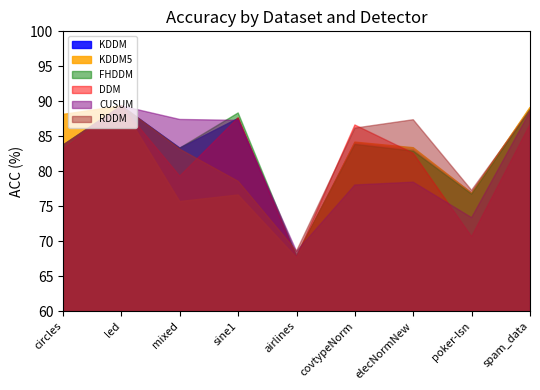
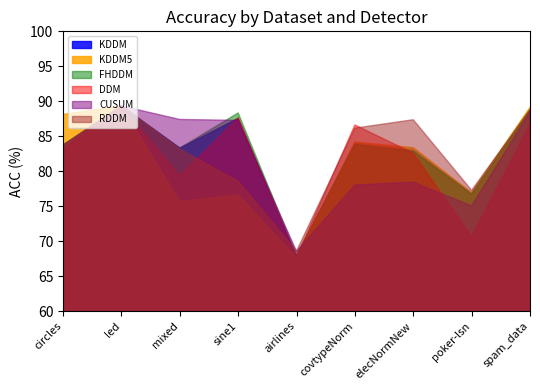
CUSUM, poker-lsn: 73 -> 75
